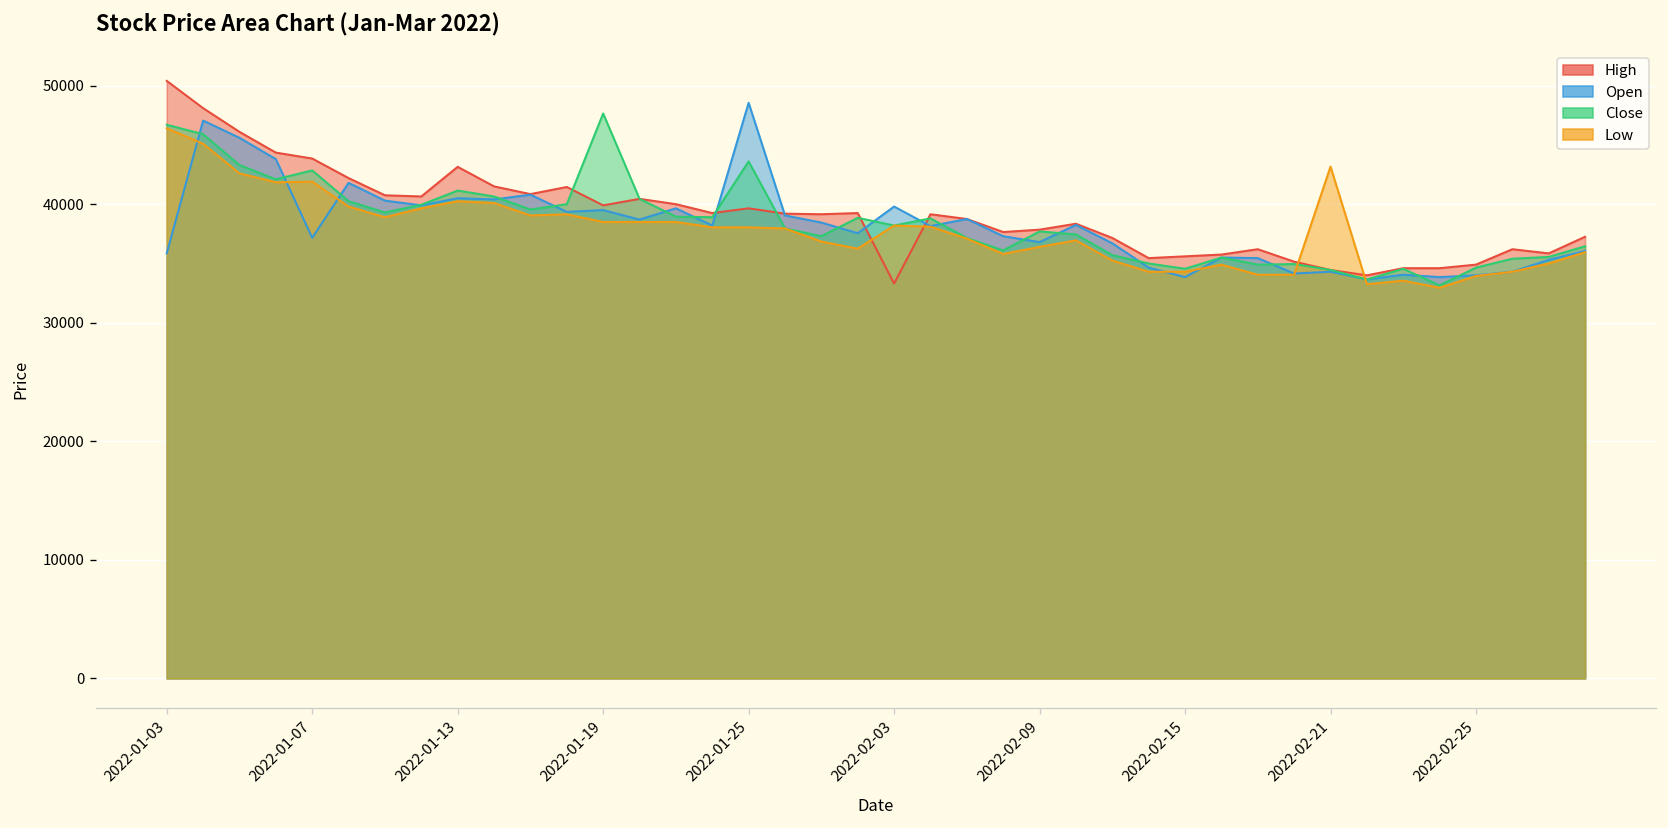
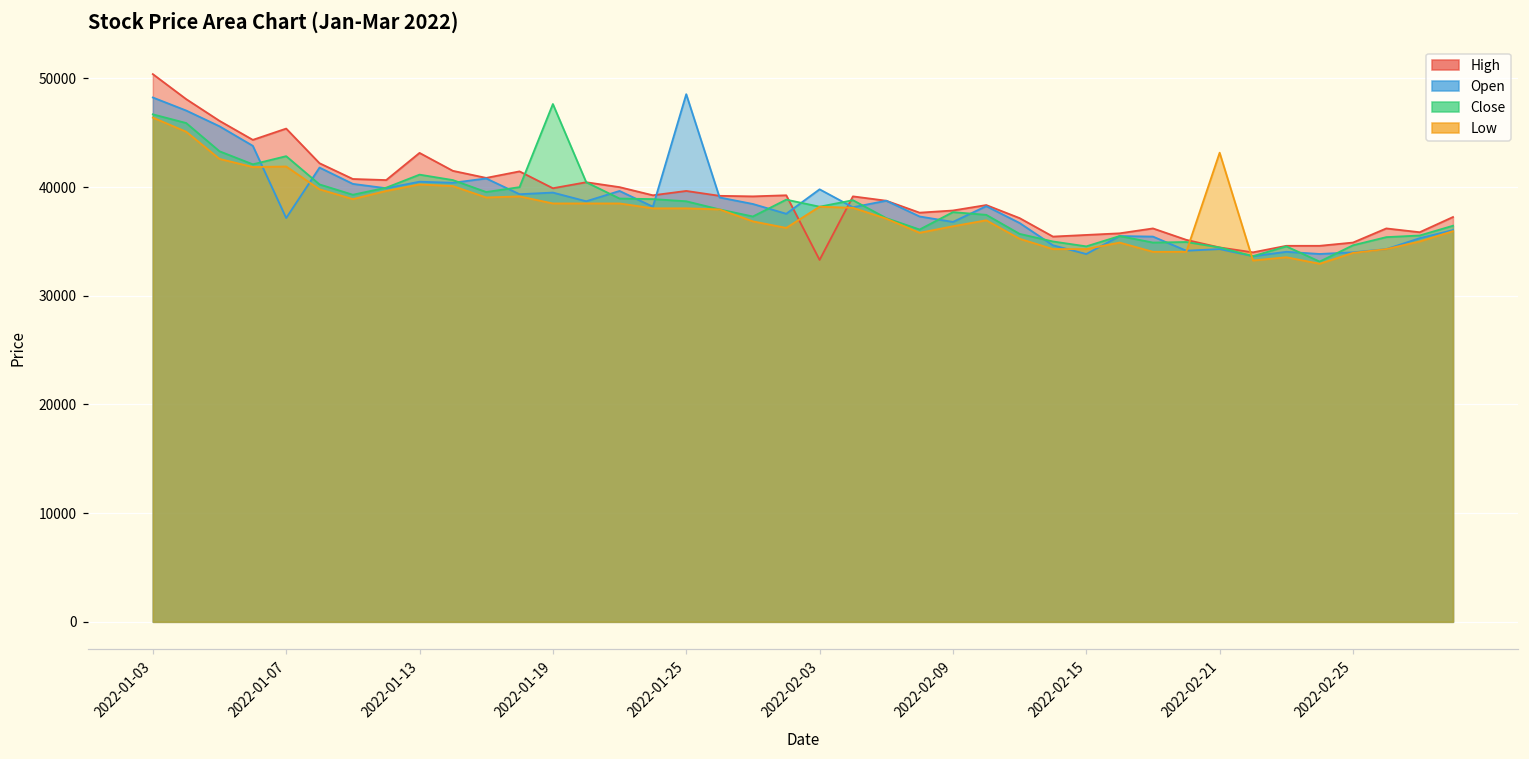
Open, 2022-01-03: 36000 -> 48000
High, 2022-01-07: 44000 -> 45000
Close, 2022-01-25: 44000 -> 39000
